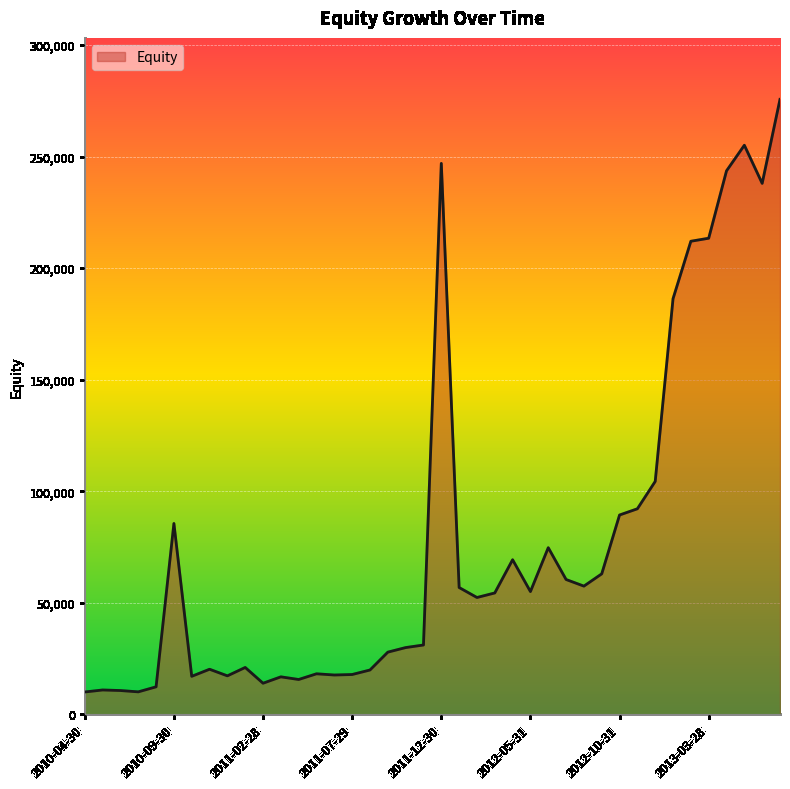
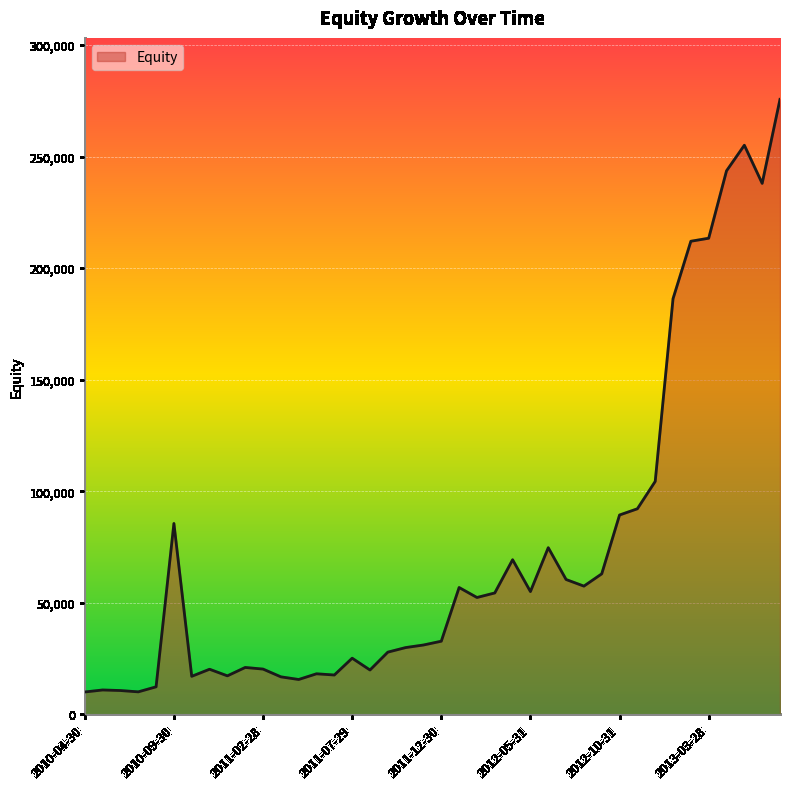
2011-02-28: 14,000 -> 20,000
2011-07-29: 18,000 -> 25,000
2011-12-30: 247,000 -> 33,000
